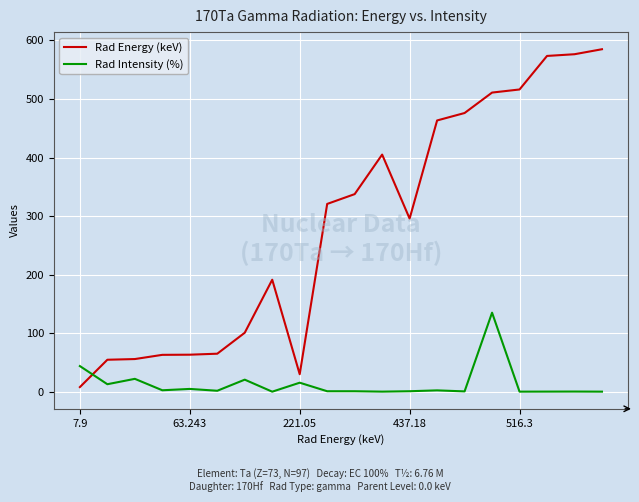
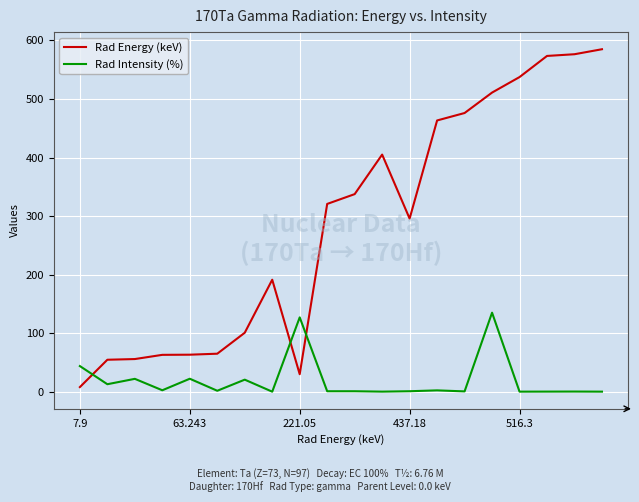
Rad Intensity (%), 63.243: 0 -> 20
Rad Intensity (%), 221.05: 20 -> 130
Rad Energy (keV), 516.3: 520 -> 540
